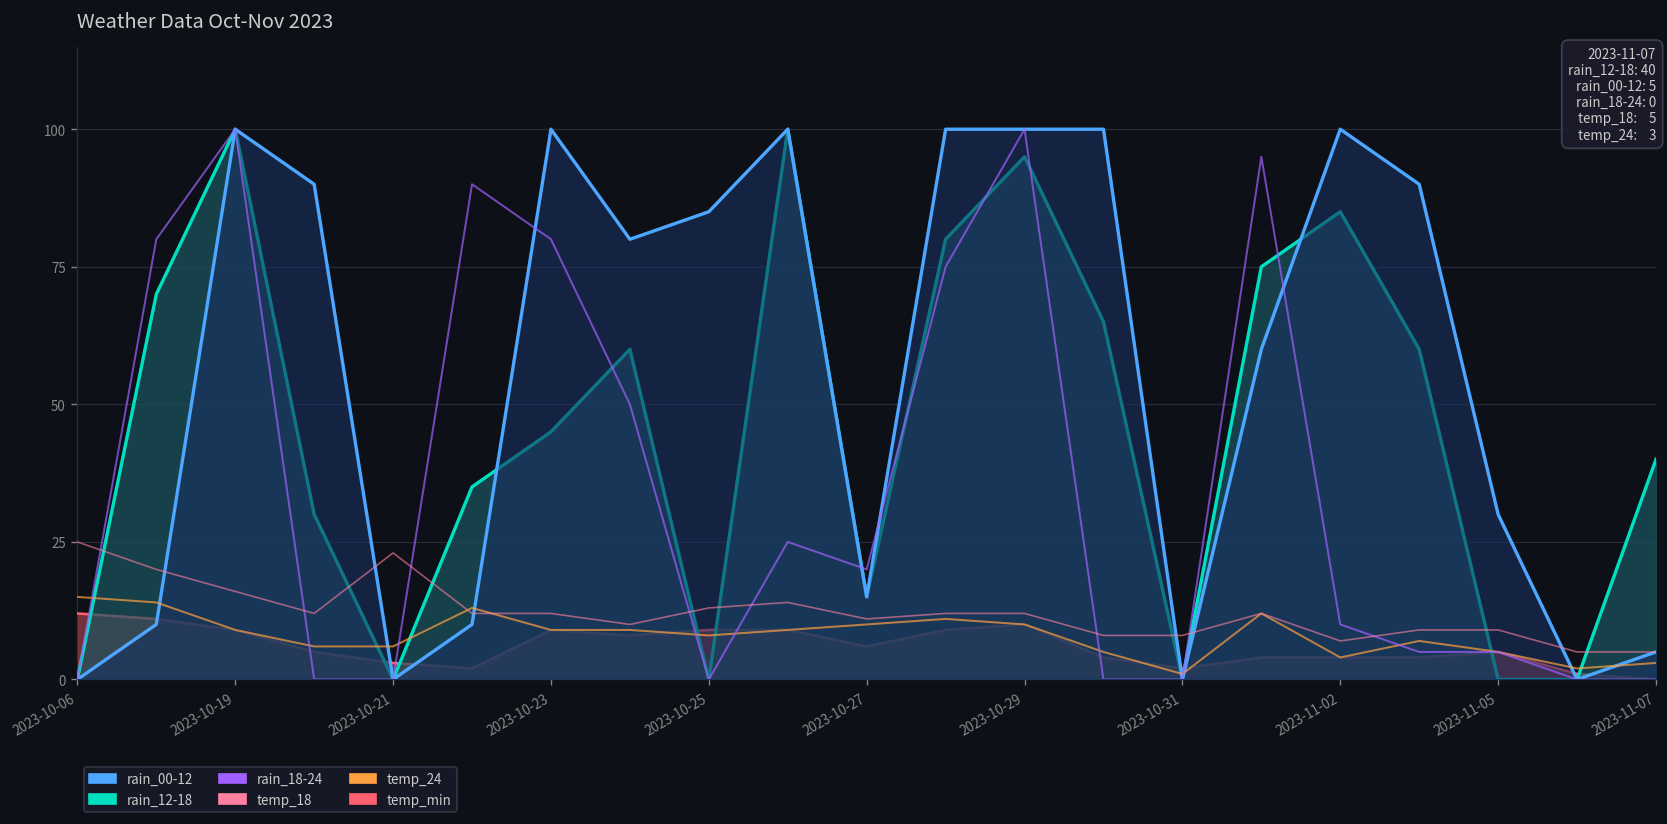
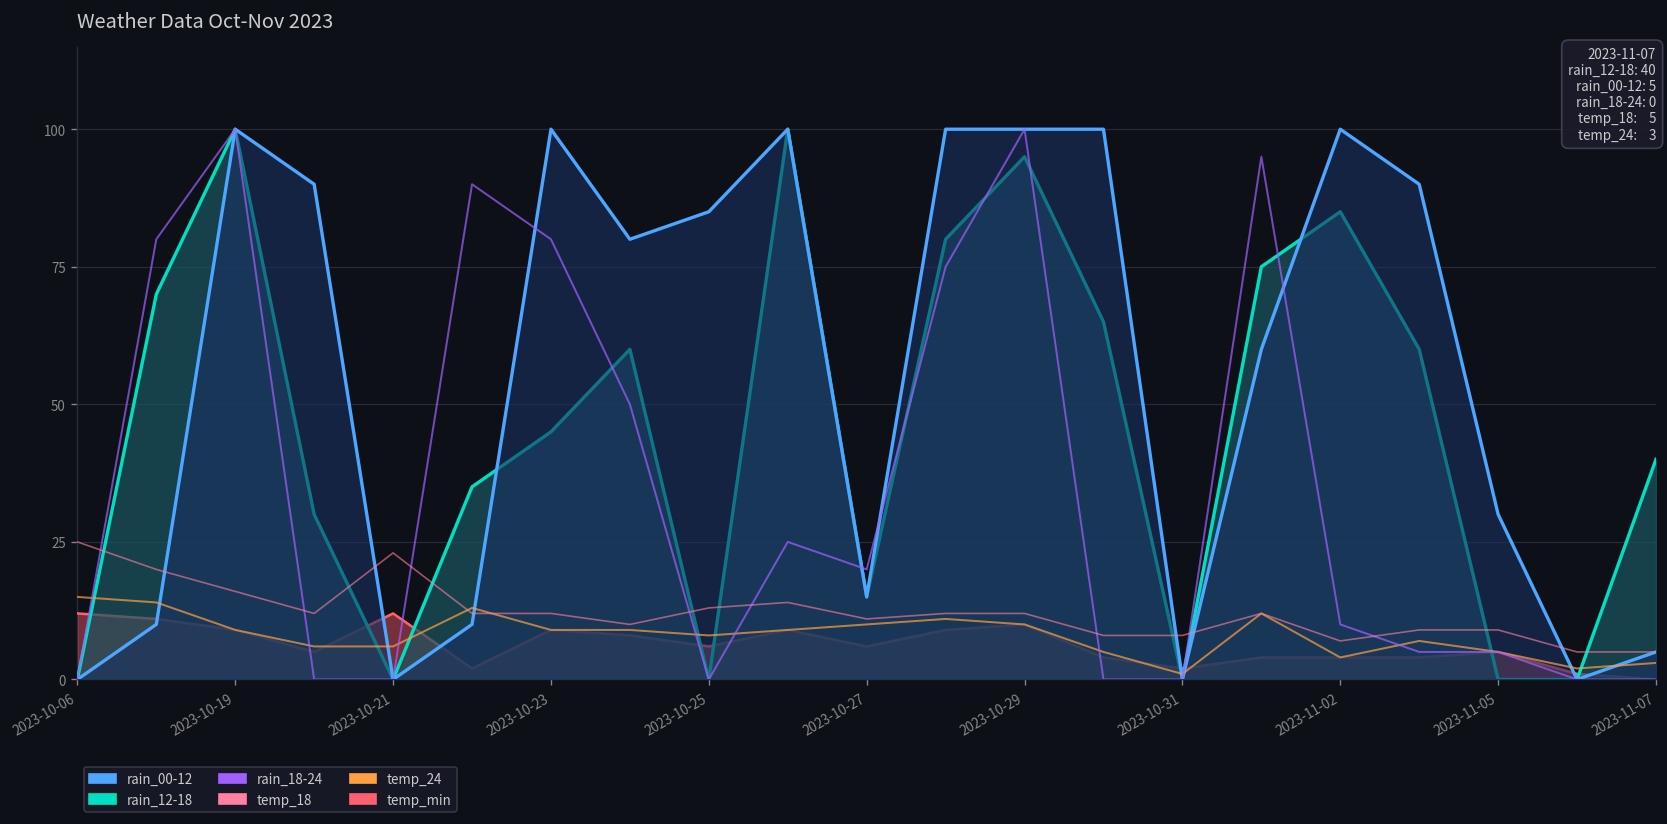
temp_min, 2023-10-21: 3 -> 12
temp_min, 2023-10-25: 9 -> 6
